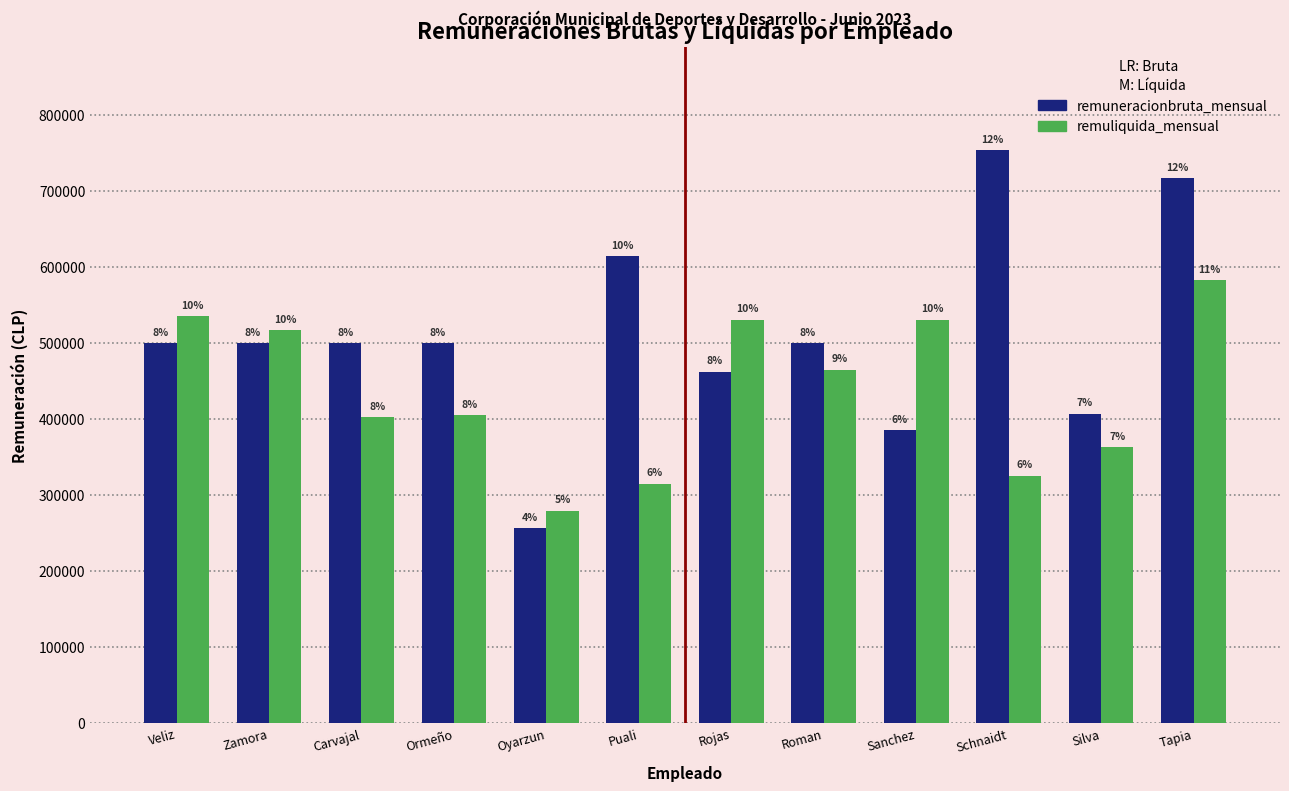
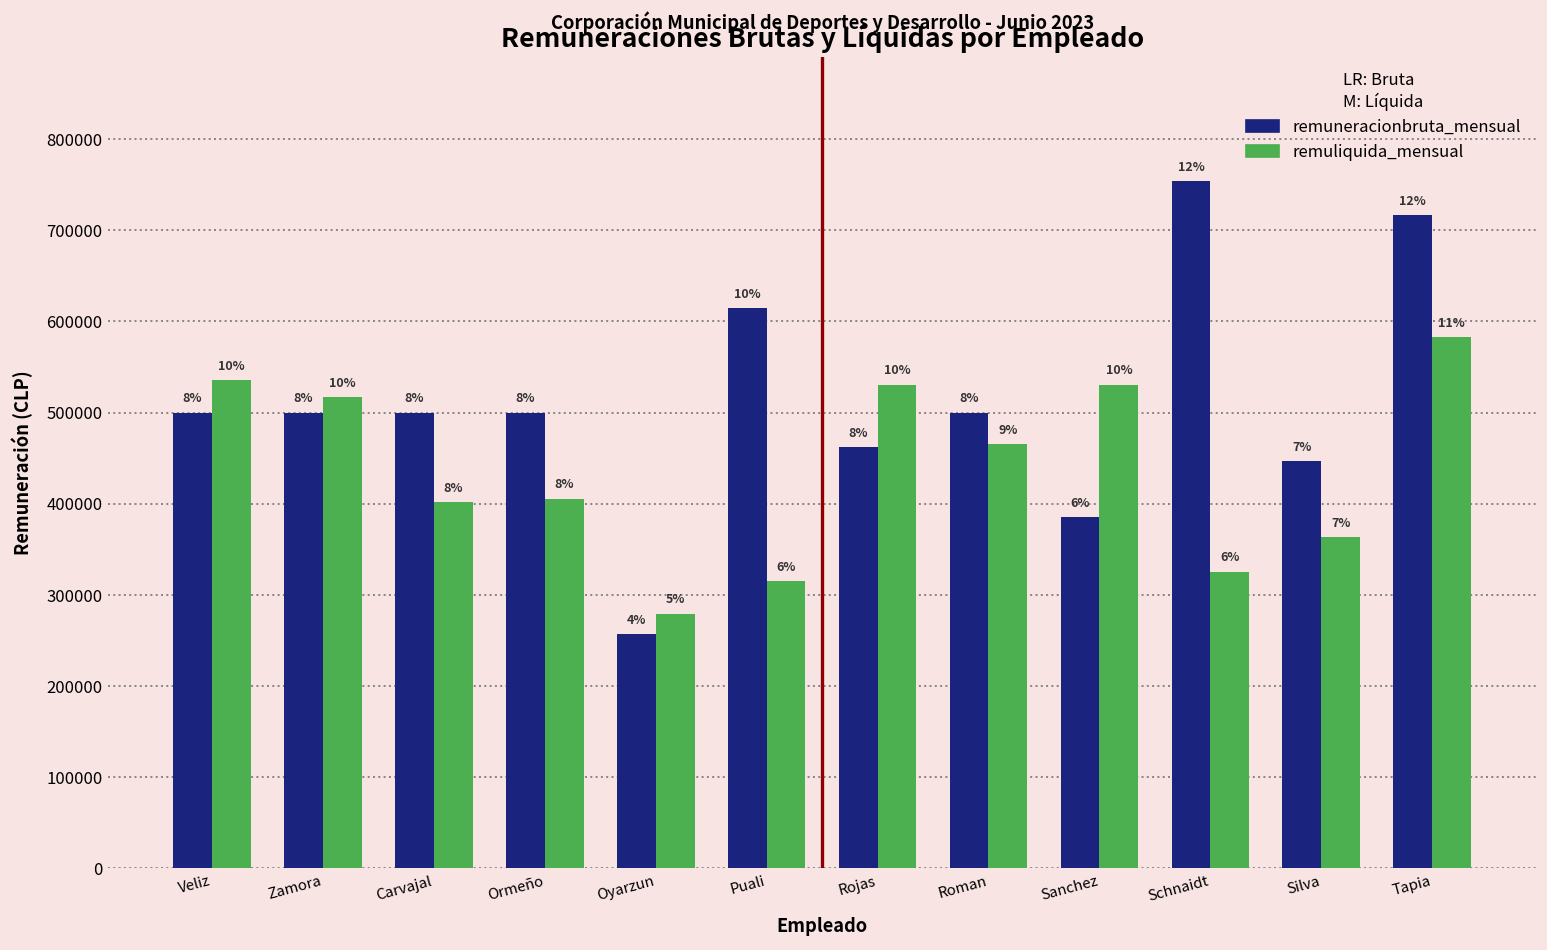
remuneracionbruta_mensual, Silva: 410000 -> 450000
